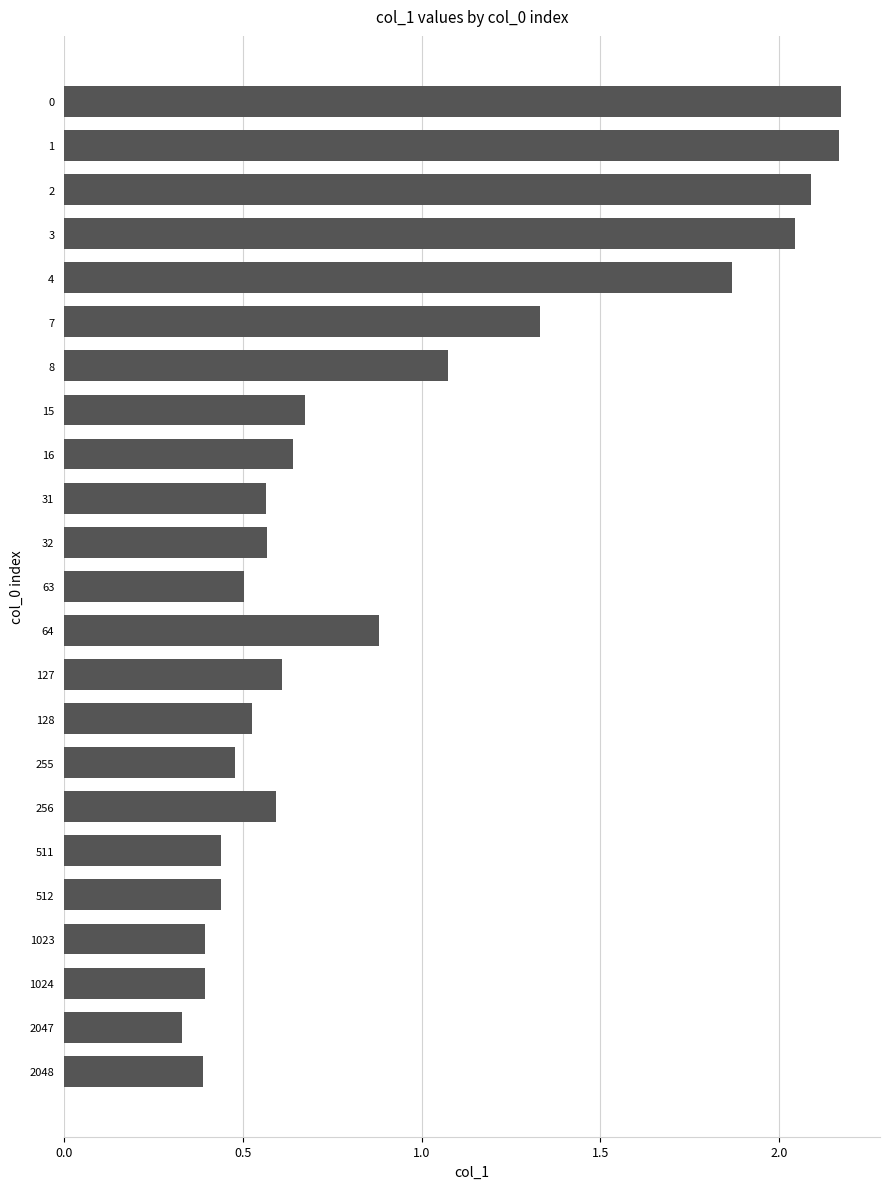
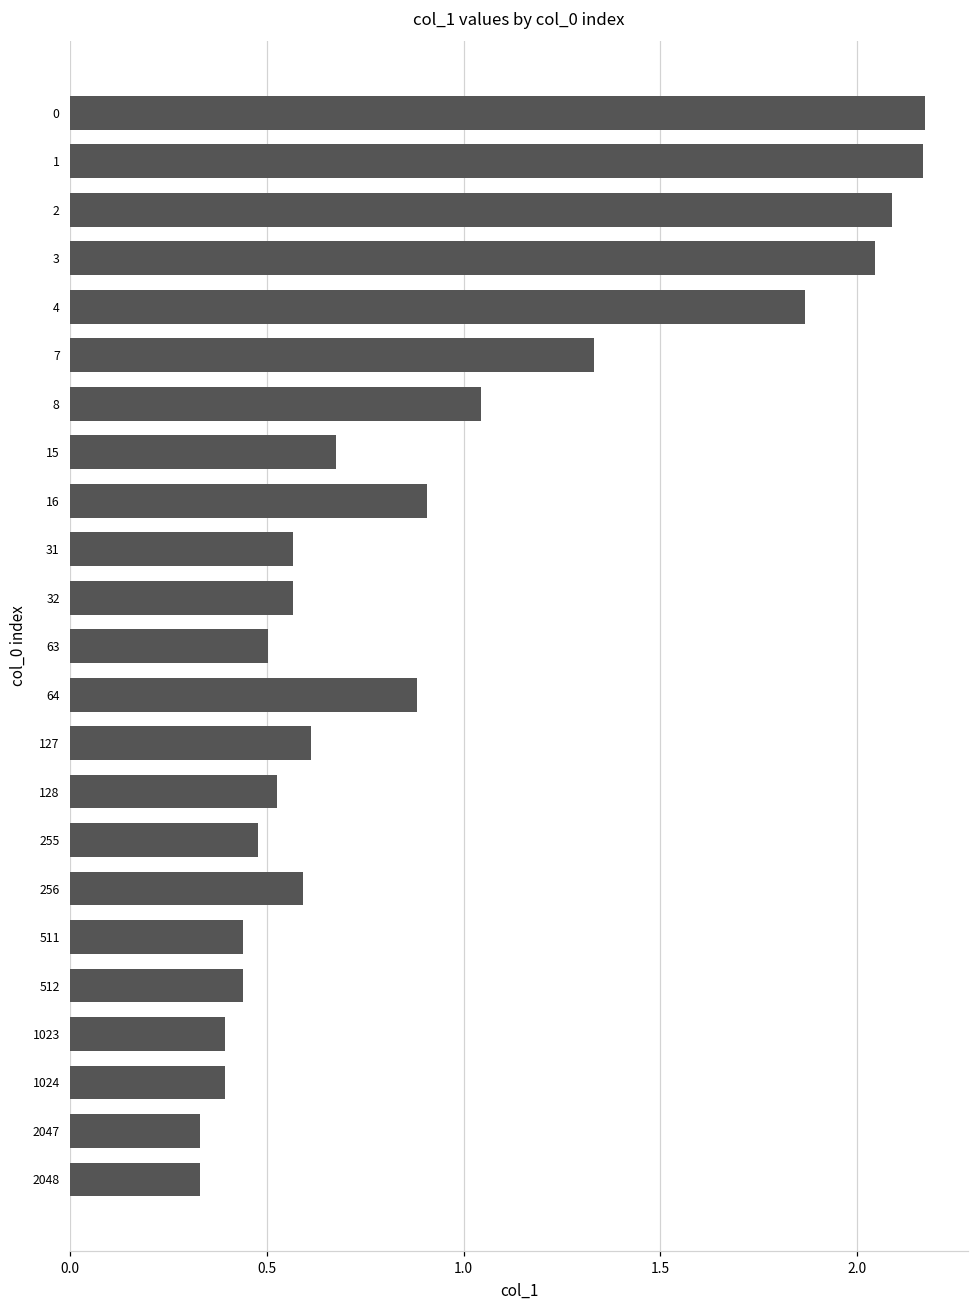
8: 1.07 -> 1.05
16: 0.64 -> 0.91
2048: 0.39 -> 0.33
